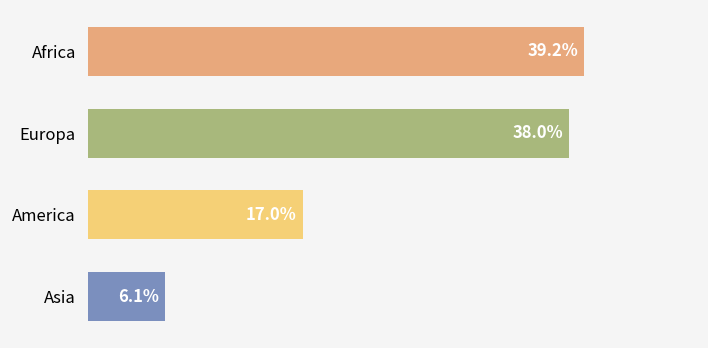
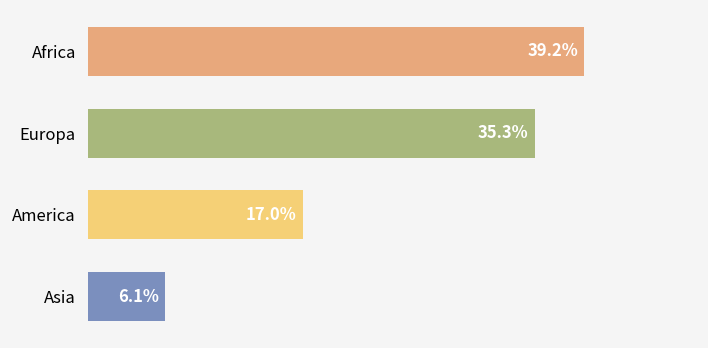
Europa: 38.0% -> 35.3%
